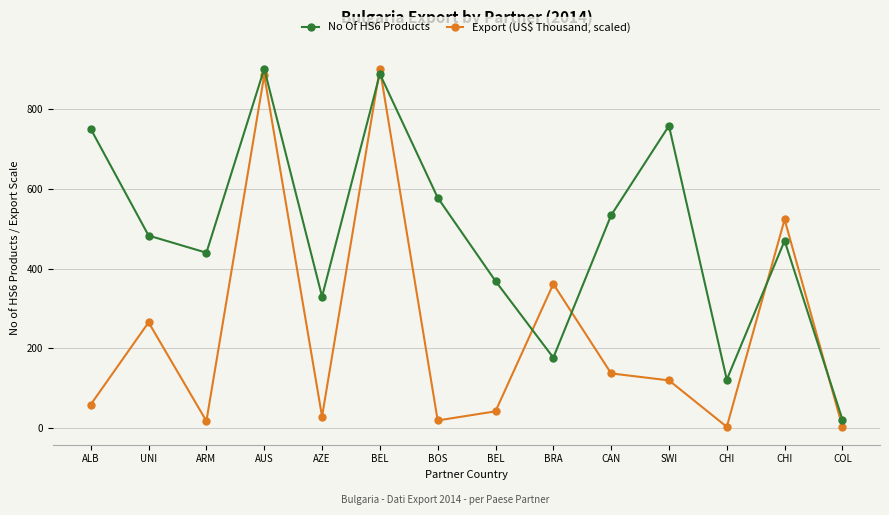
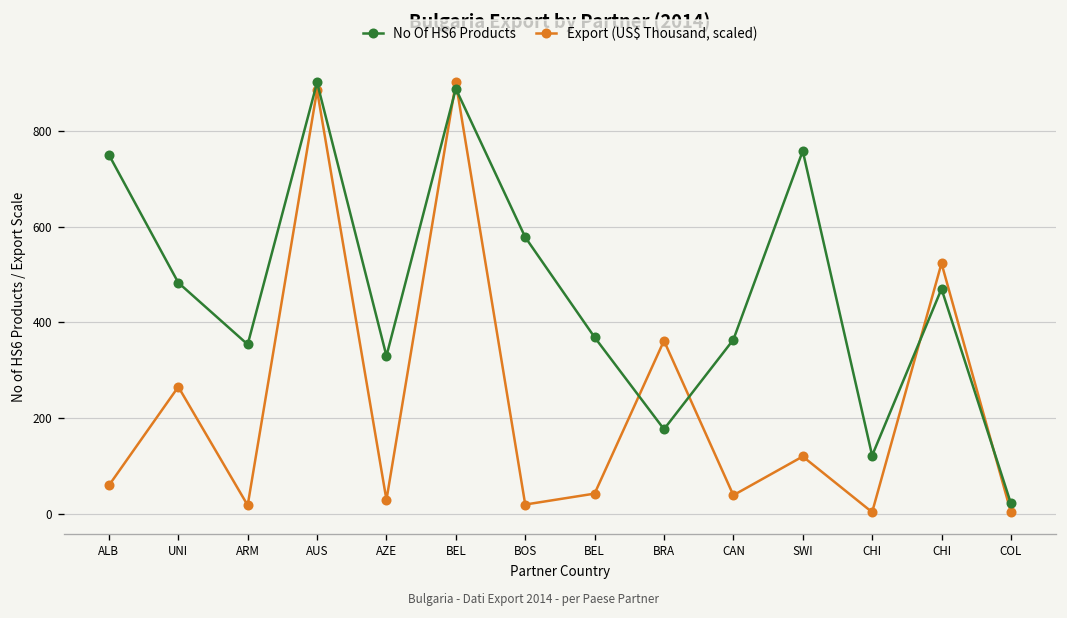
No Of HS6 Products, ARM: 440 -> 350
Export (US$ Thousand, scaled), CAN: 140 -> 40
No Of HS6 Products, CAN: 530 -> 360
